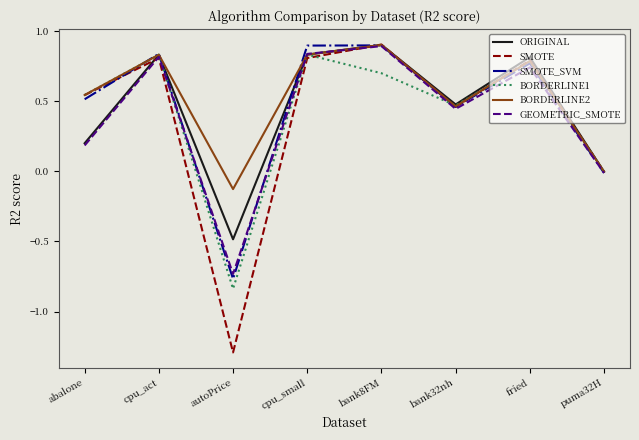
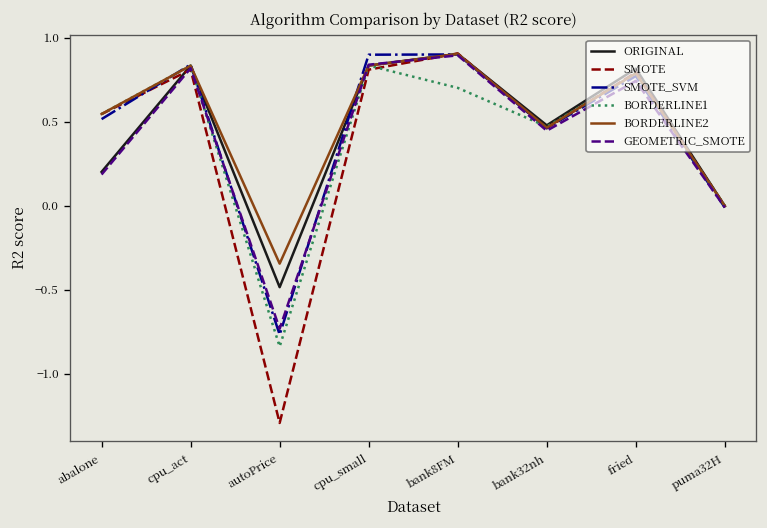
BORDERLINE2, autoPrice: -0.13 -> -0.34
